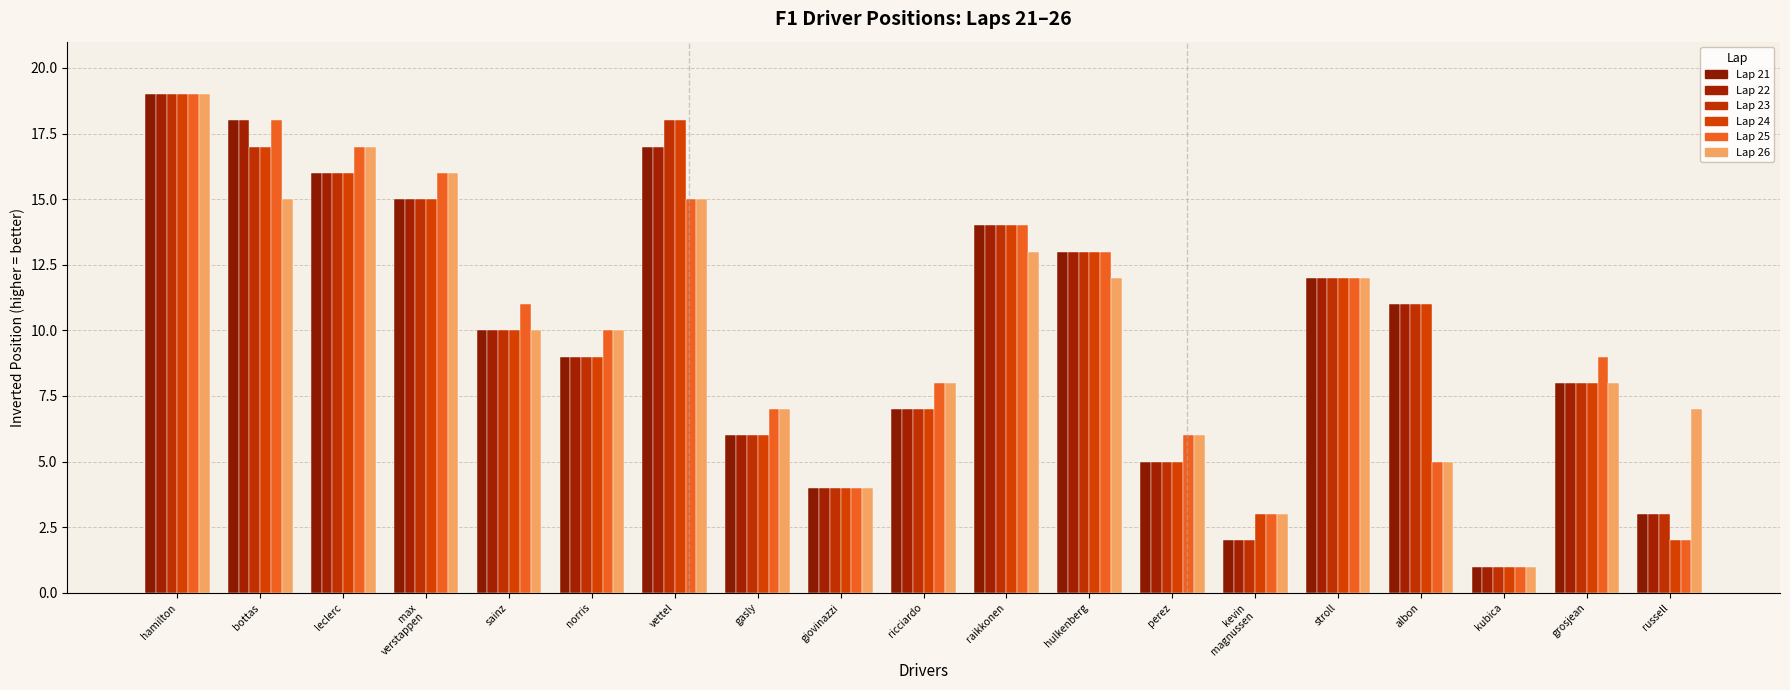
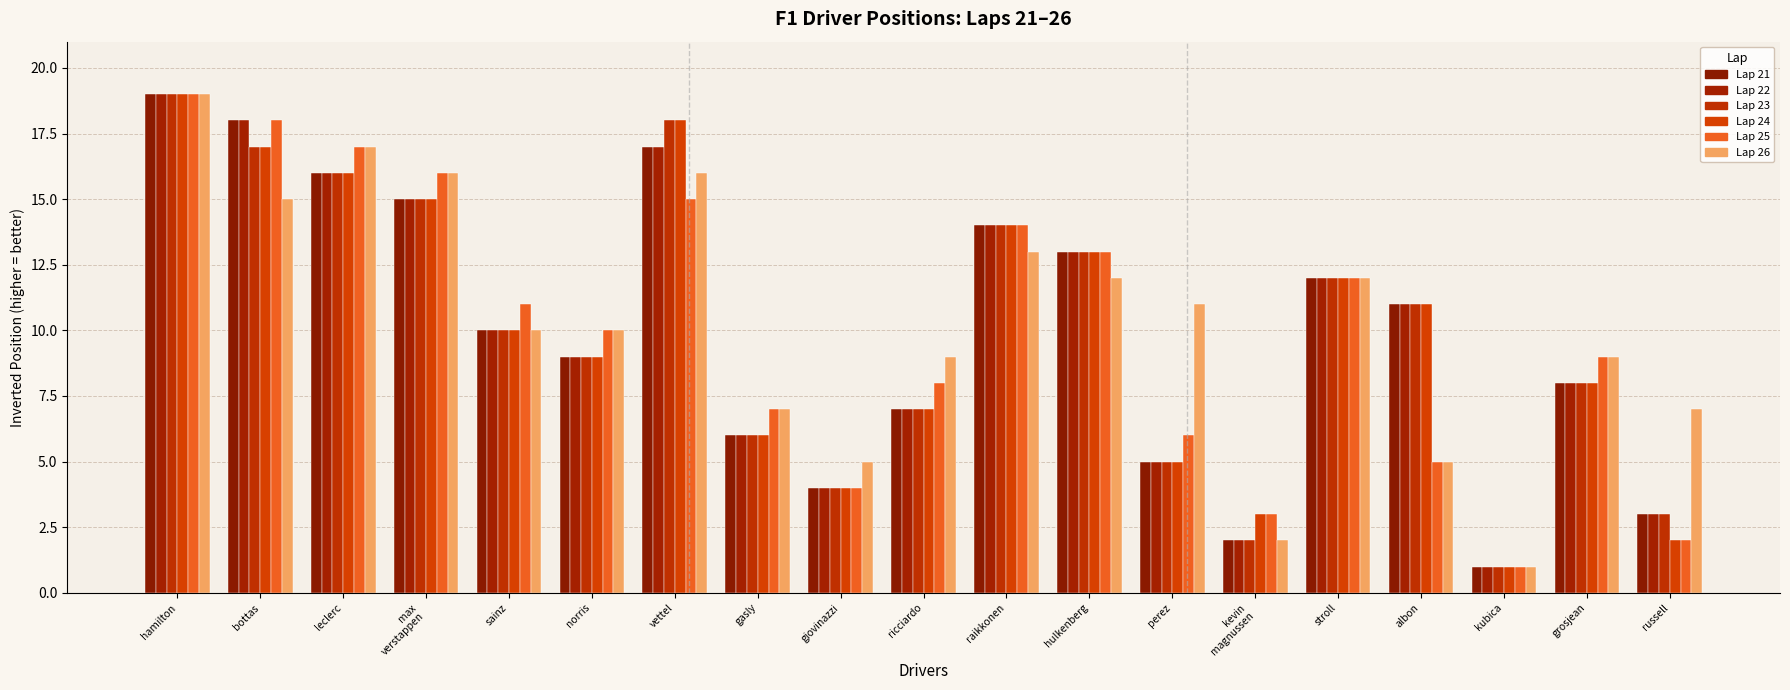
Lap 26, vettel: 15.0 -> 16.0
Lap 26, giovinazzi: 4.0 -> 5.0
Lap 26, ricciardo: 8.0 -> 9.0
Lap 26, perez: 6.0 -> 11.0
Lap 26, kevin magnussen: 3.0 -> 2.0
Lap 26, grosjean: 8.0 -> 9.0
